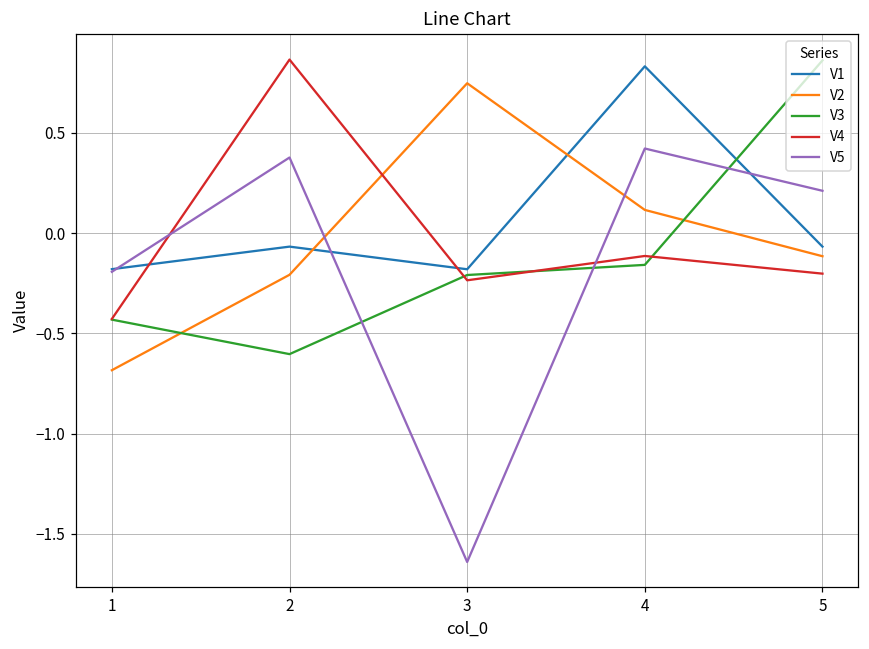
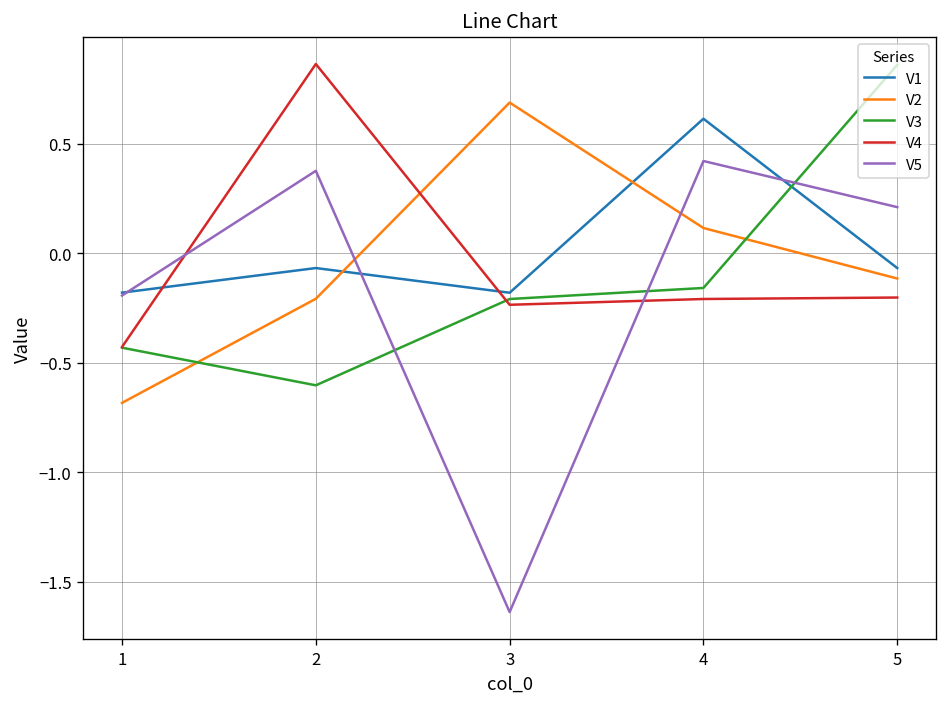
V2, 3: 0.75 -> 0.69
V1, 4: 0.83 -> 0.61
V4, 4: -0.11 -> -0.21
